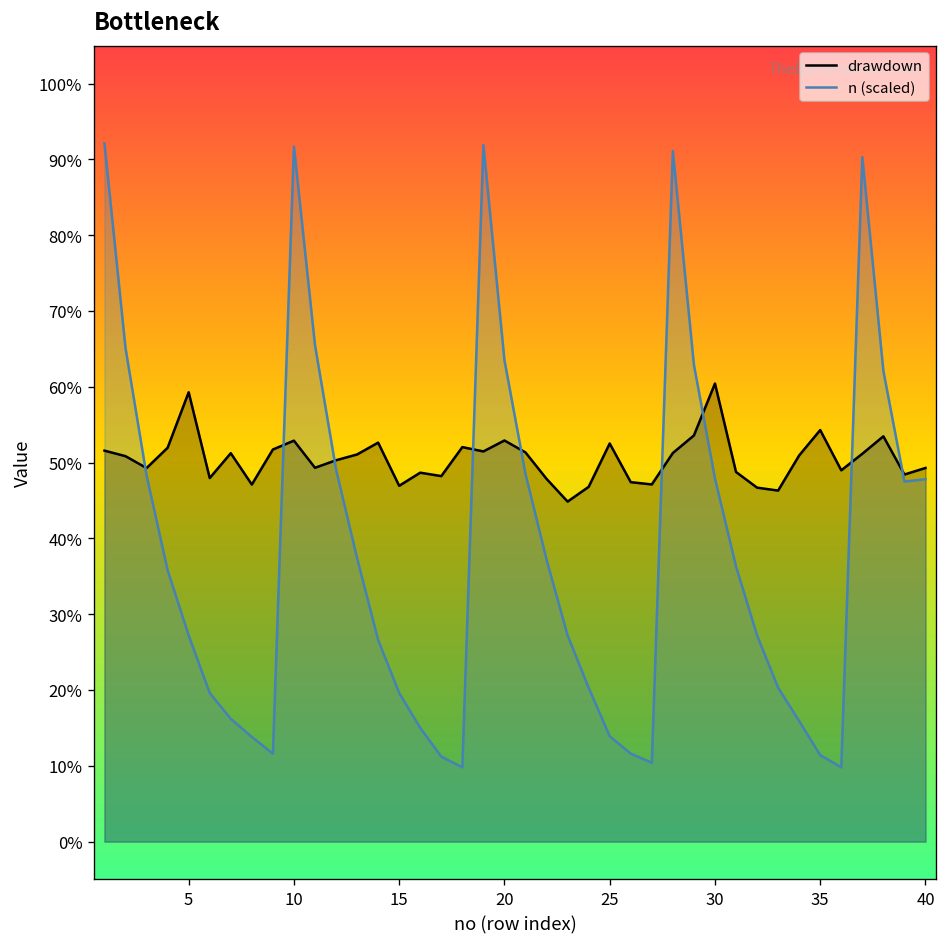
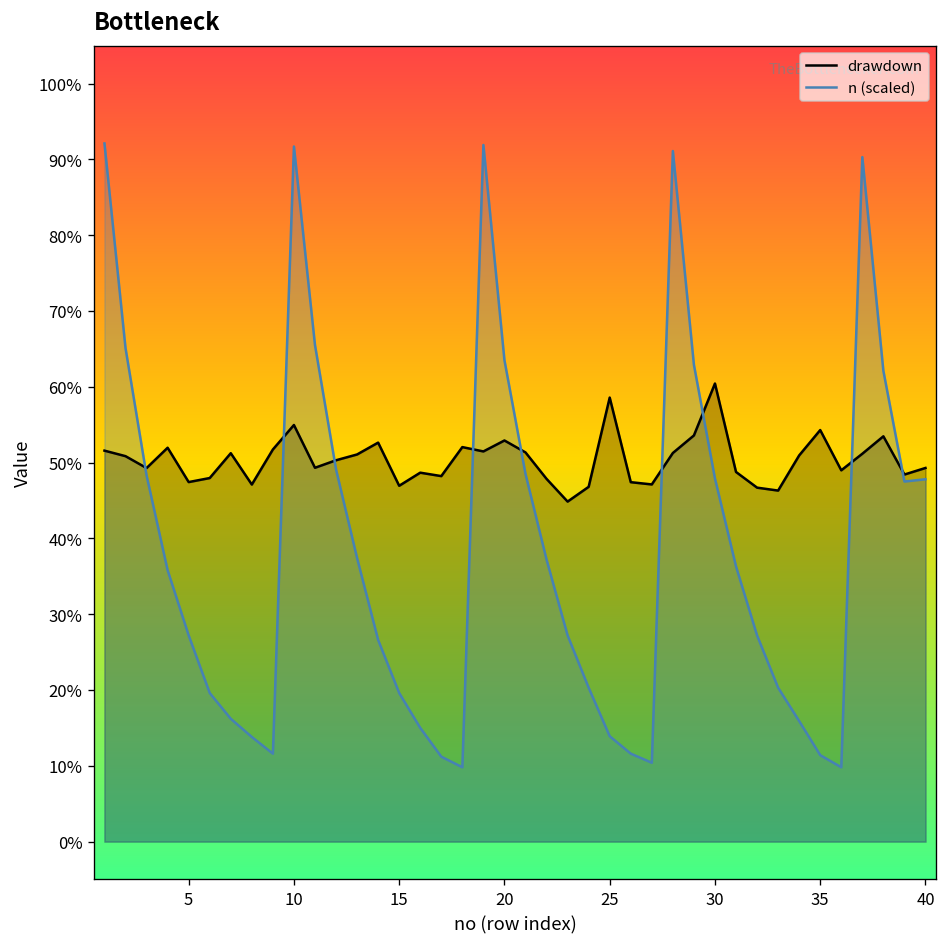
drawdown, 5: 59% -> 47%
drawdown, 10: 53% -> 55%
drawdown, 25: 53% -> 59%
